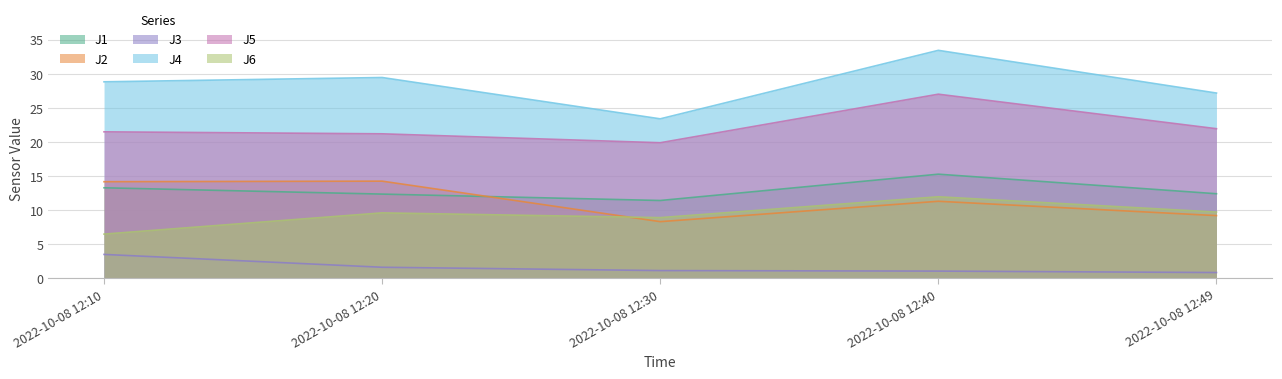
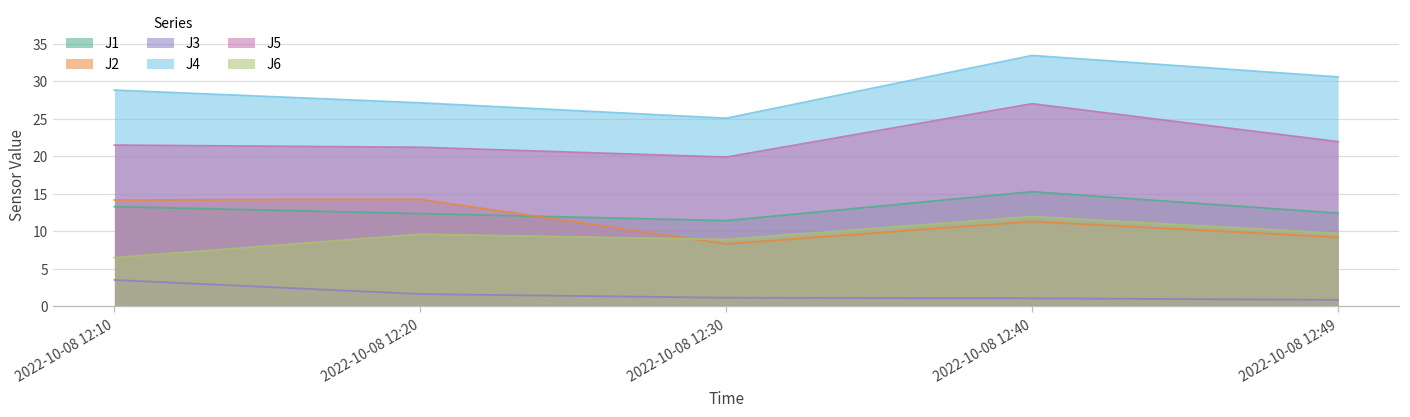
J4, 2022-10-08 12:20: 29 -> 27
J4, 2022-10-08 12:30: 23 -> 25
J4, 2022-10-08 12:49: 27 -> 31
